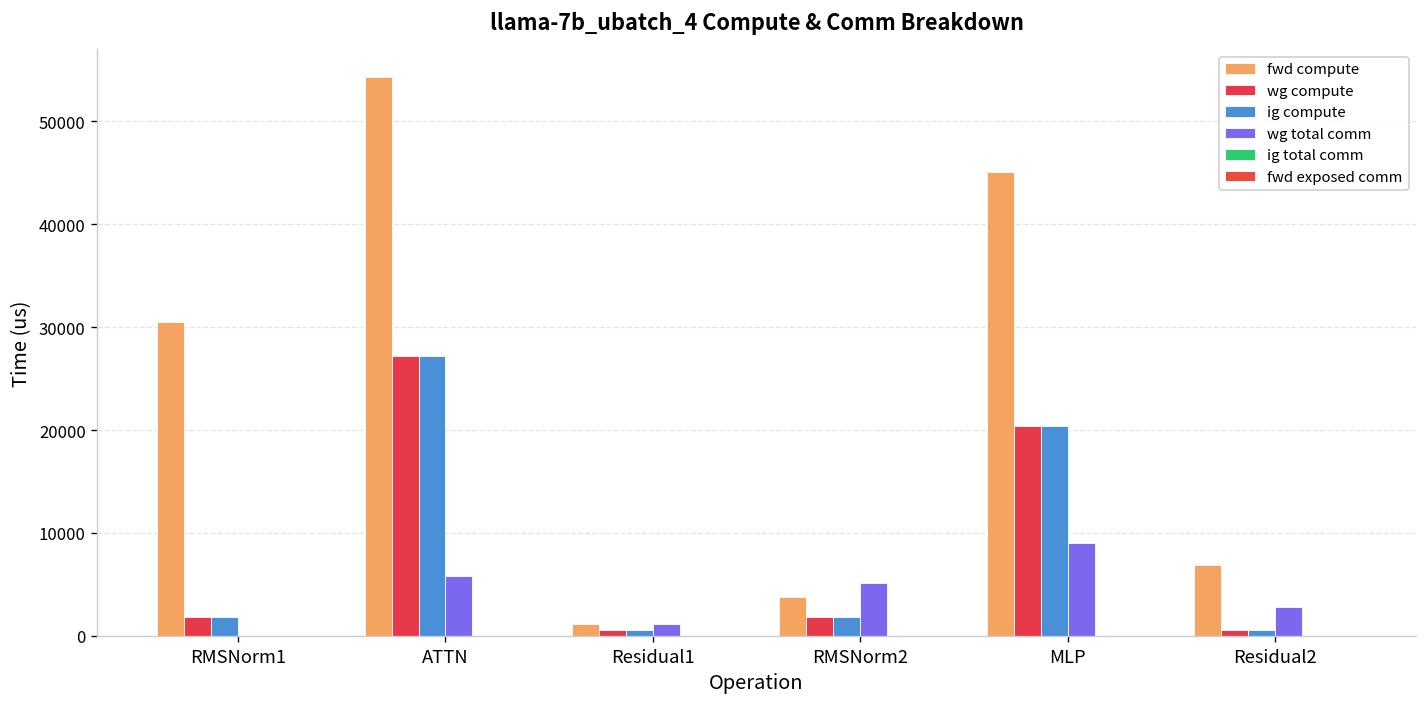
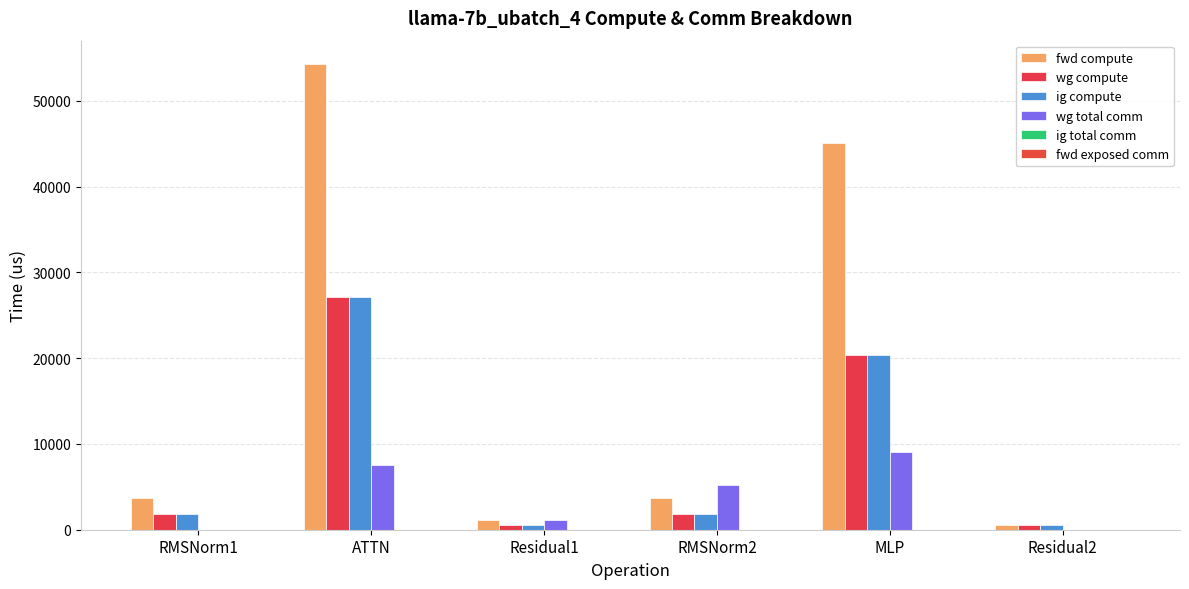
fwd compute, RMSNorm1: 30000 -> 4000
wg total comm, ATTN: 6000 -> 8000
fwd compute, Residual2: 7000 -> 1000
wg total comm, Residual2: 3000 -> 0
